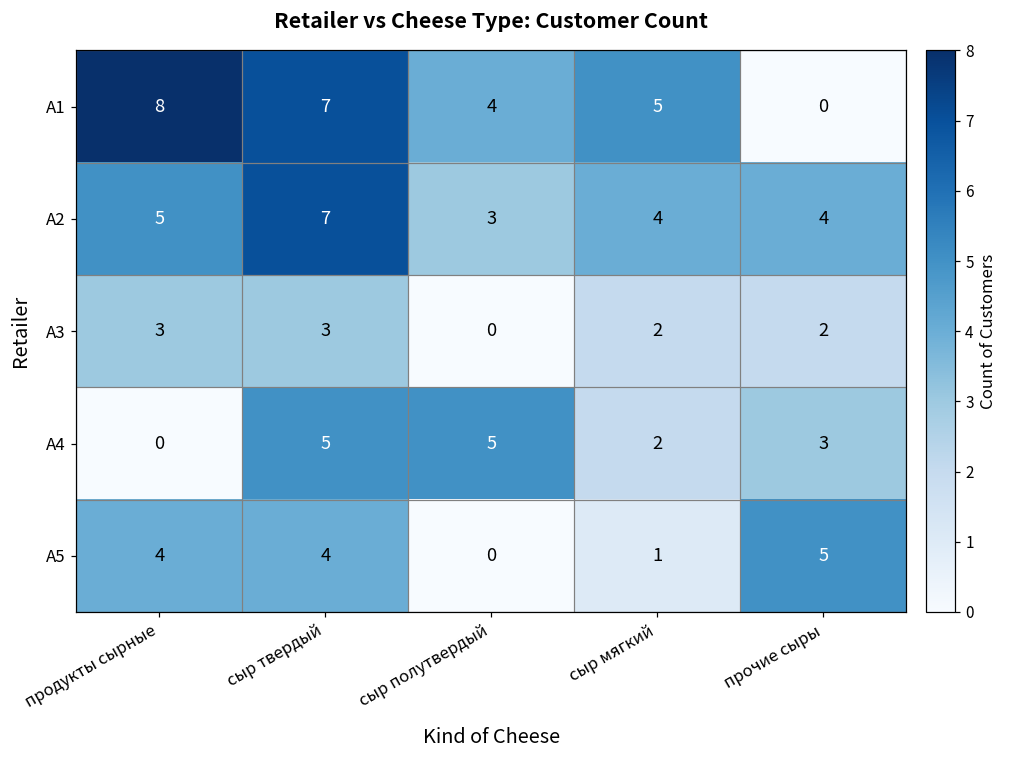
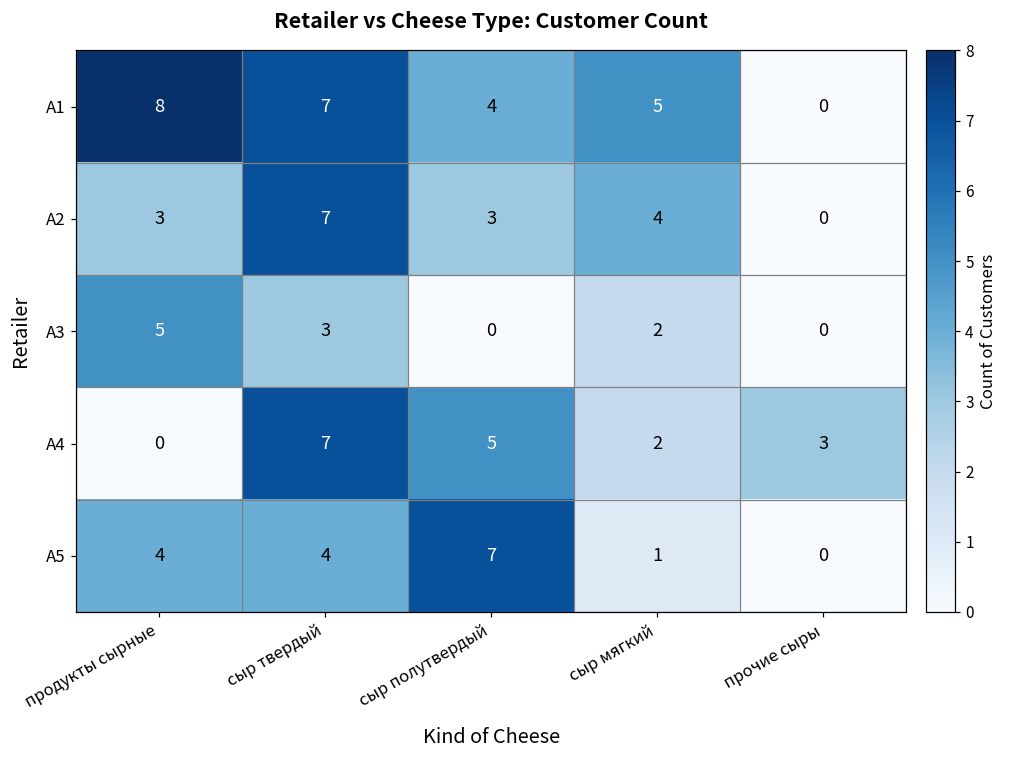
A2, продукты сырные: 5 -> 3
A2, прочие сыры: 4 -> 0
A3, продукты сырные: 3 -> 5
A3, прочие сыры: 2 -> 0
A4, сыр твердый: 5 -> 7
A5, сыр полутвердый: 0 -> 7
A5, прочие сыры: 5 -> 0
